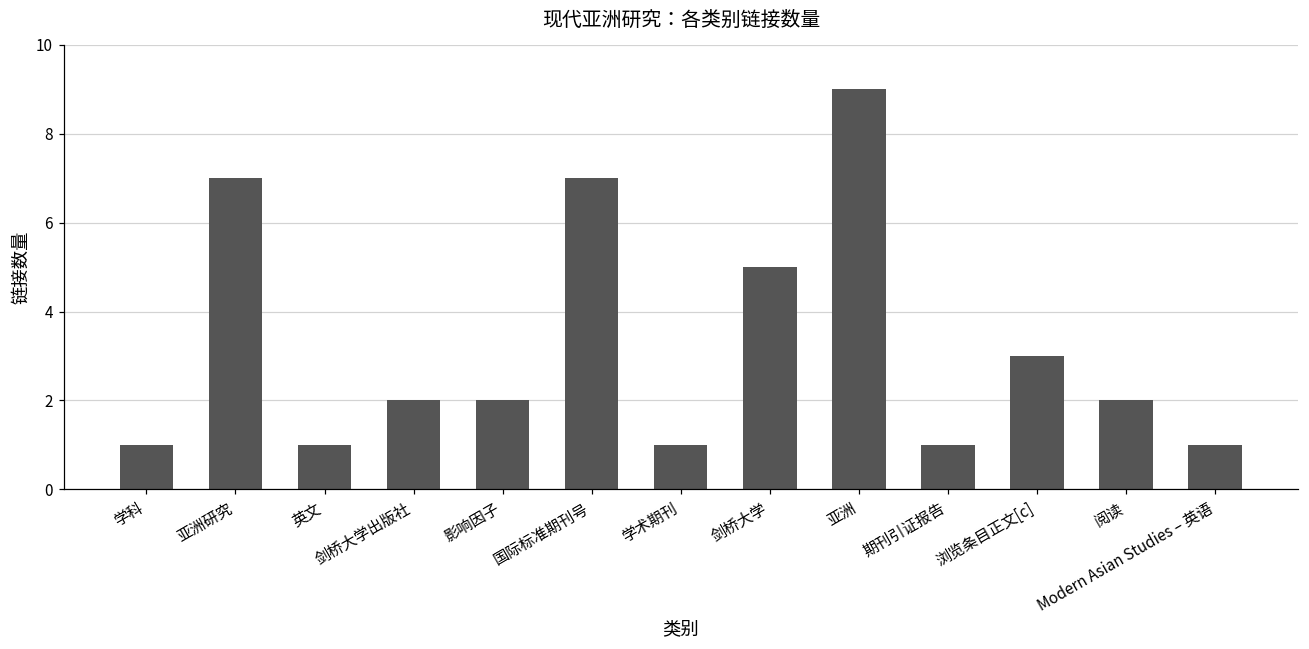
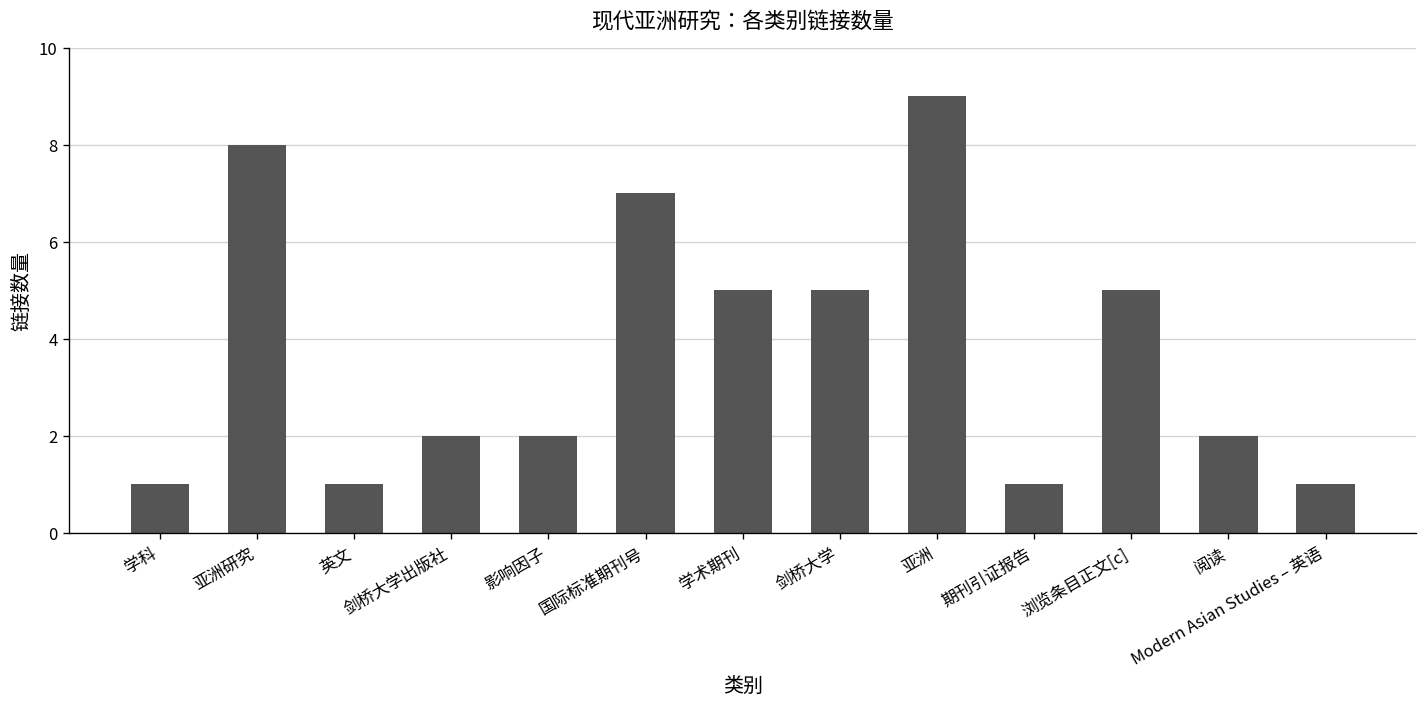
亚洲研究: 7 -> 8
学术期刊: 1 -> 5
浏览条目正文[c]: 3 -> 5
